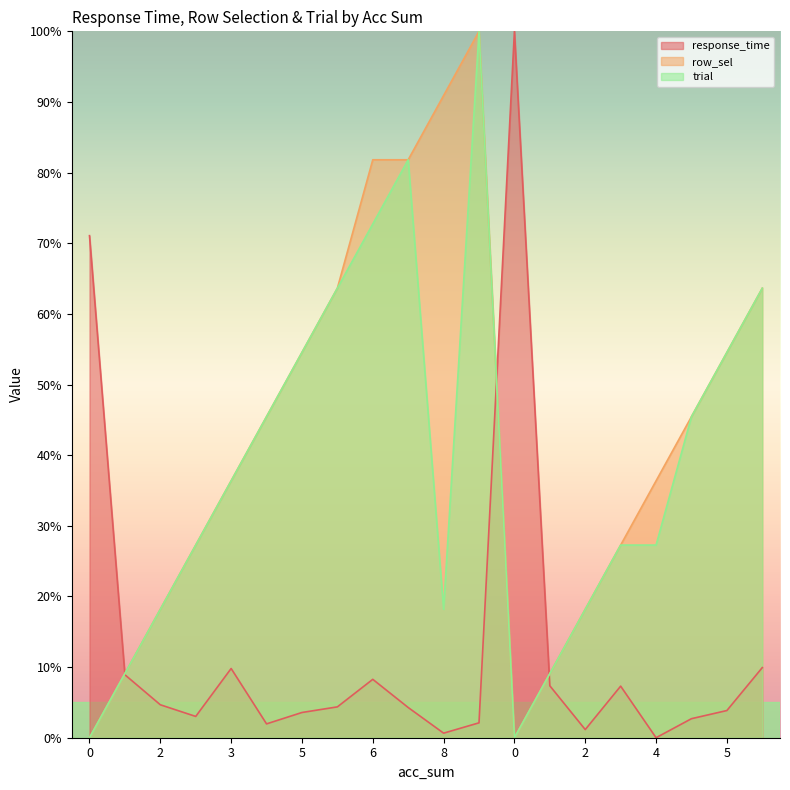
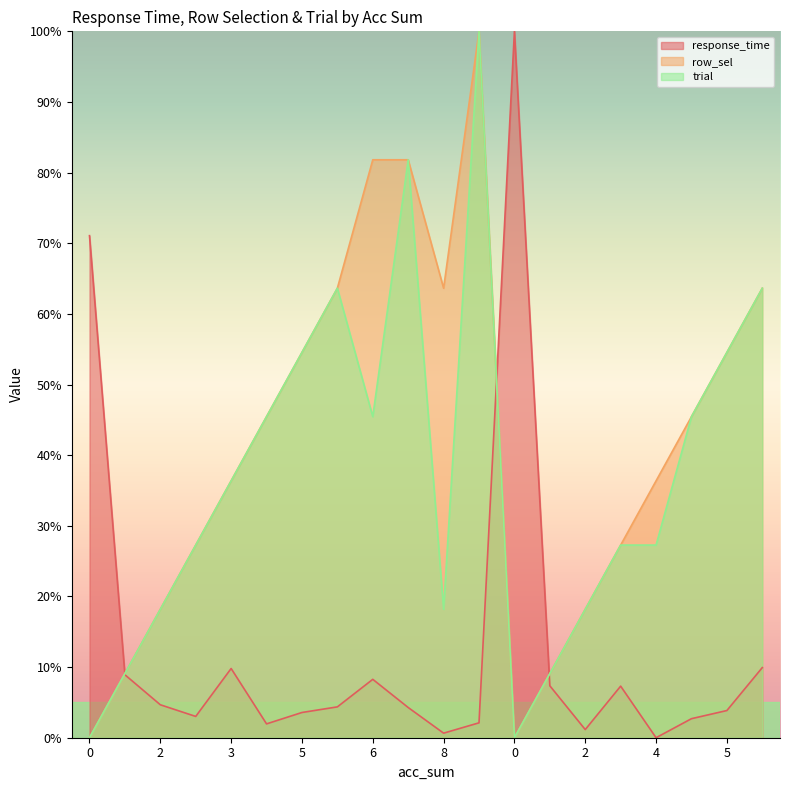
trial, 6: 73% -> 45%
row_sel, 8: 91% -> 64%
